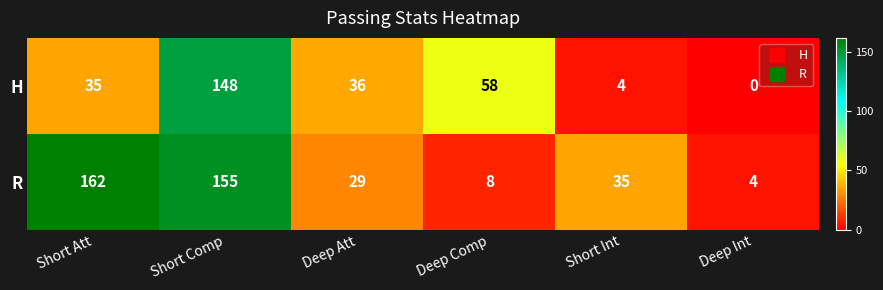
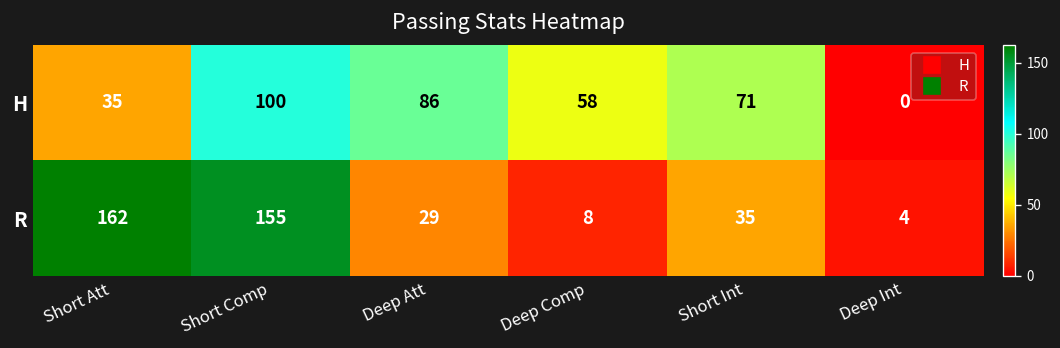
H, Short Comp: 148 -> 100
H, Deep Att: 36 -> 86
H, Short Int: 4 -> 71
